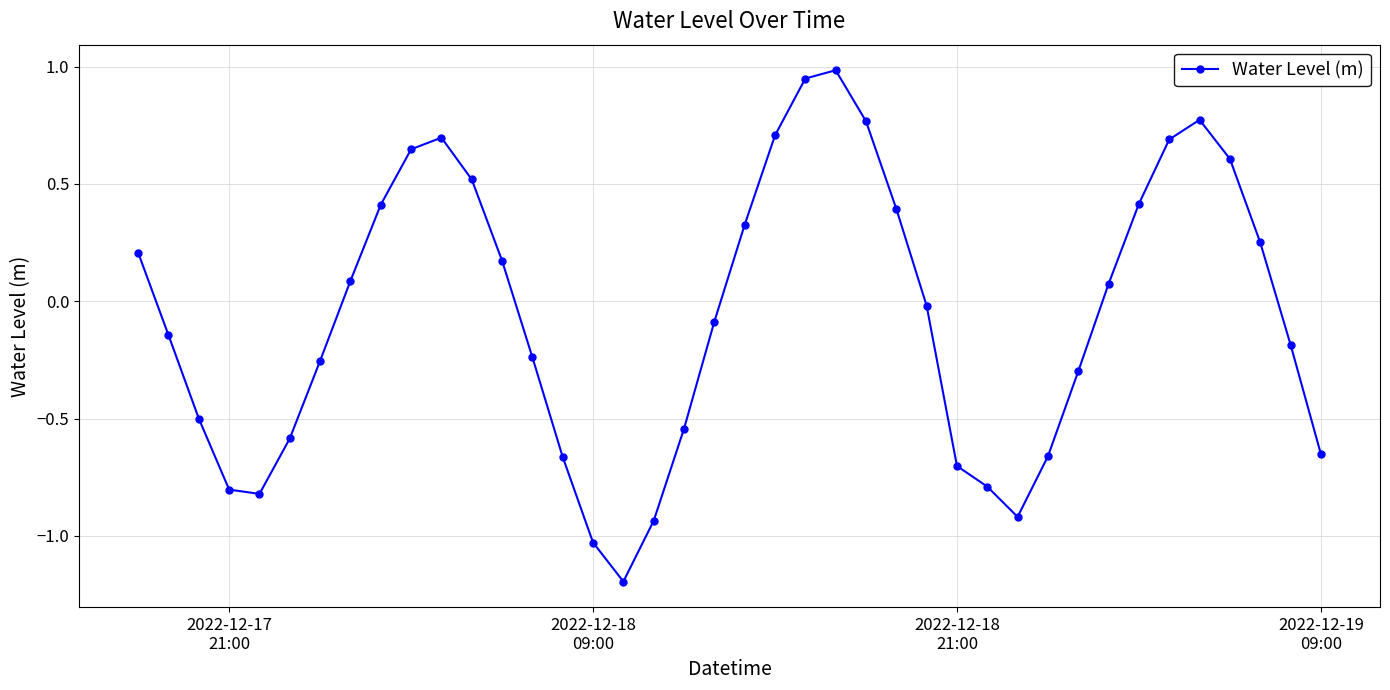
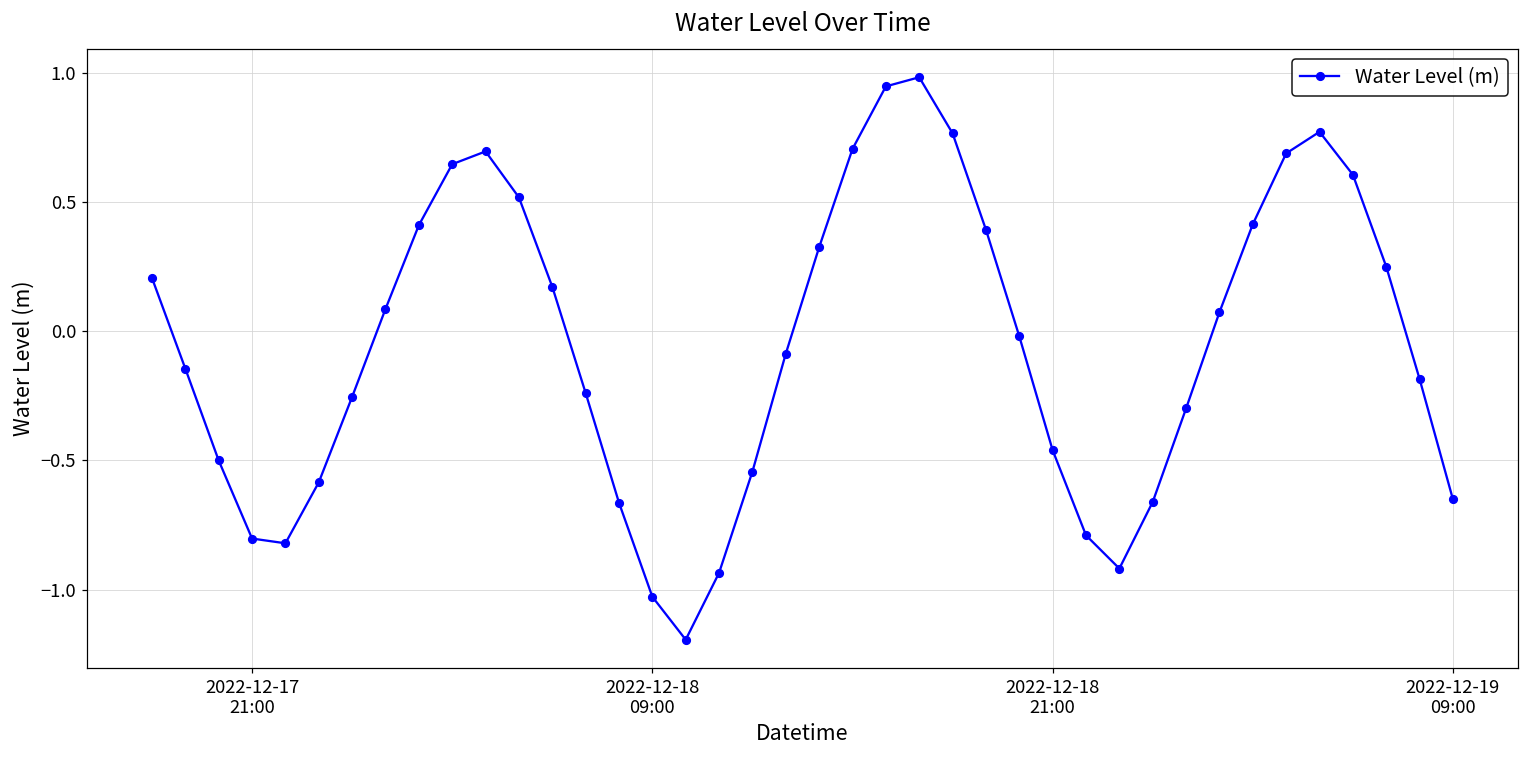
2022-12-18 21:00: -0.70 -> -0.46
